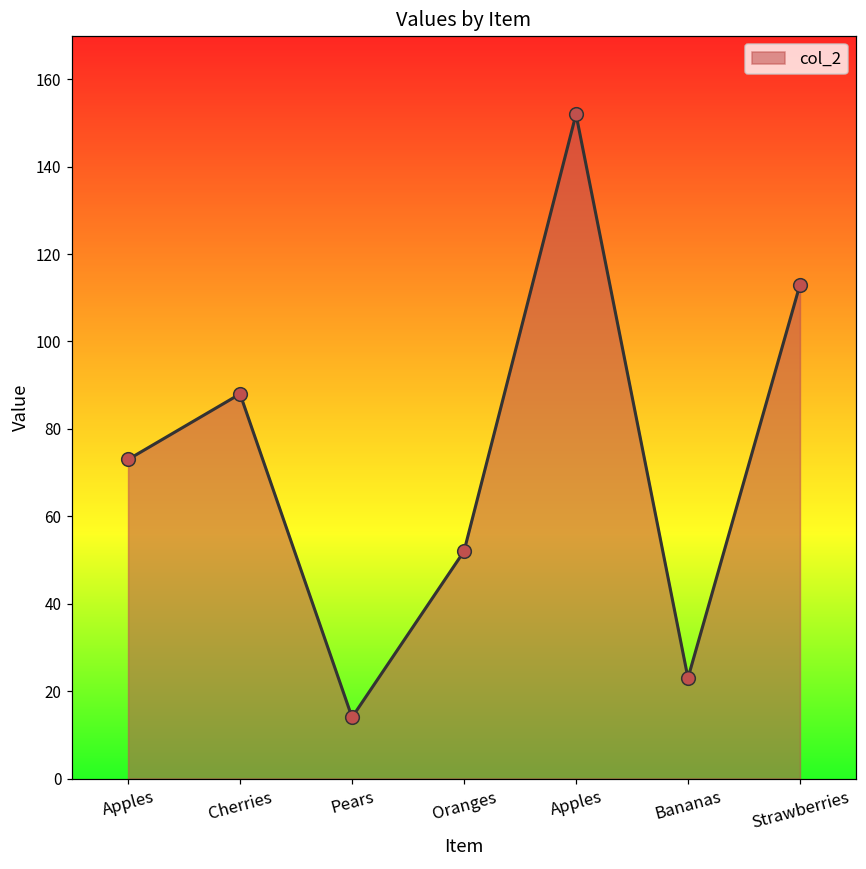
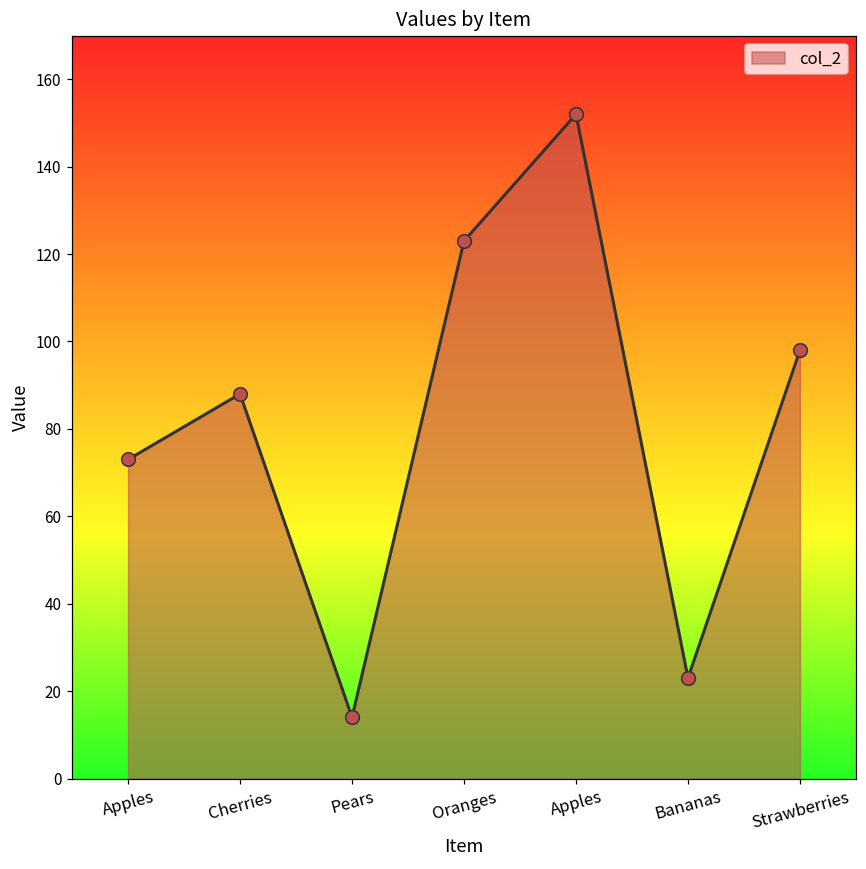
Oranges: 52 -> 123
Strawberries: 113 -> 98
